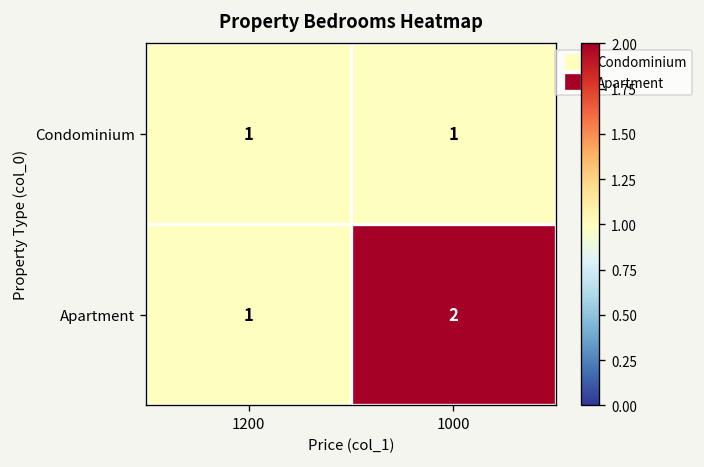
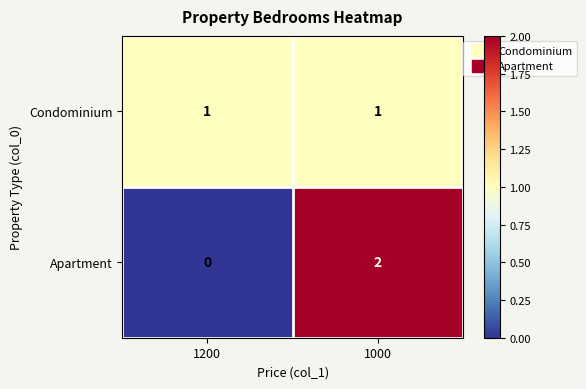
Apartment, 1200: 1 -> 0
